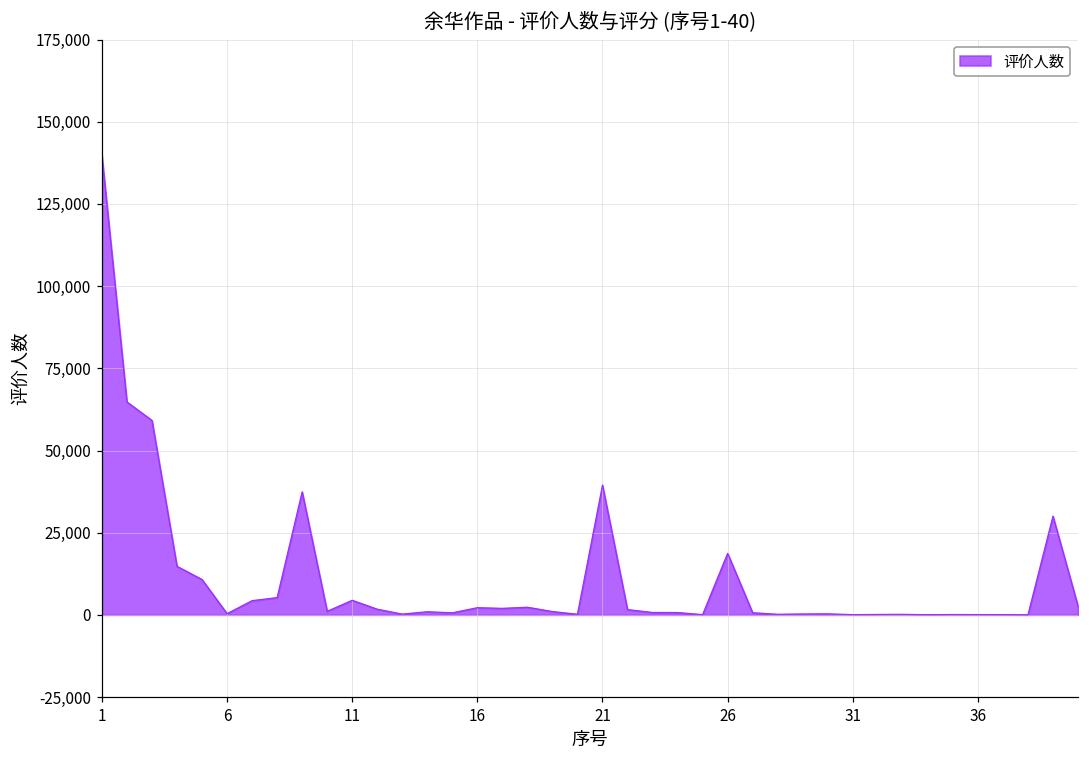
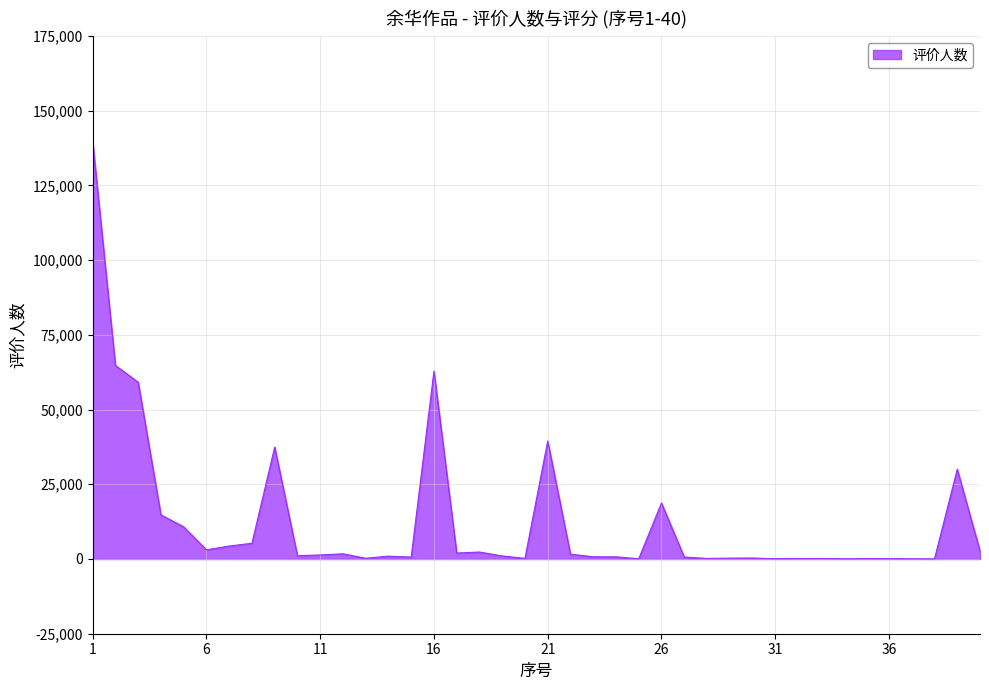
6: 0 -> 3,000
11: 4,000 -> 1,000
16: 2,000 -> 63,000
